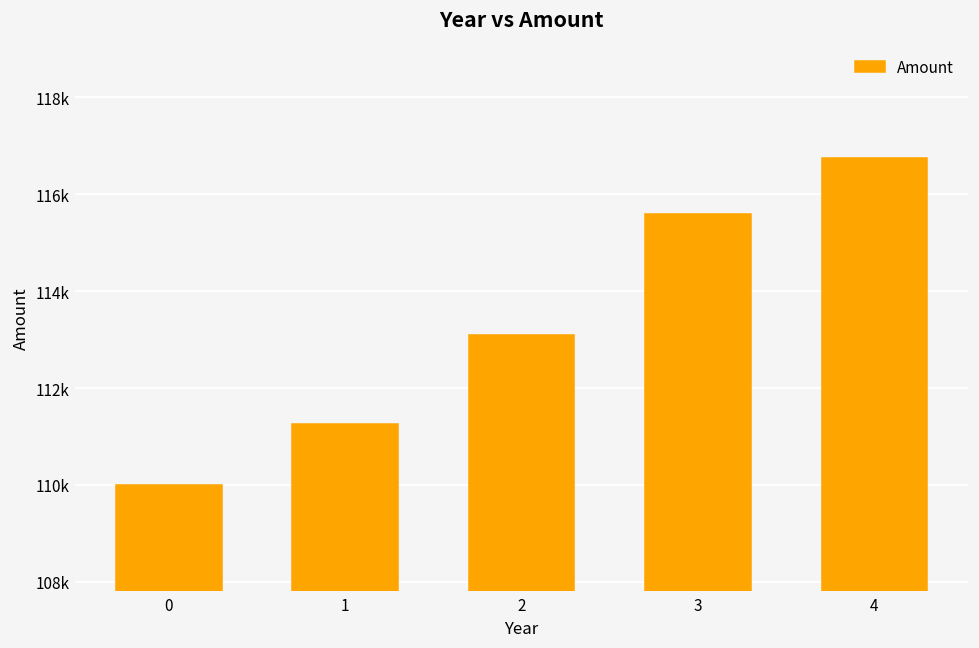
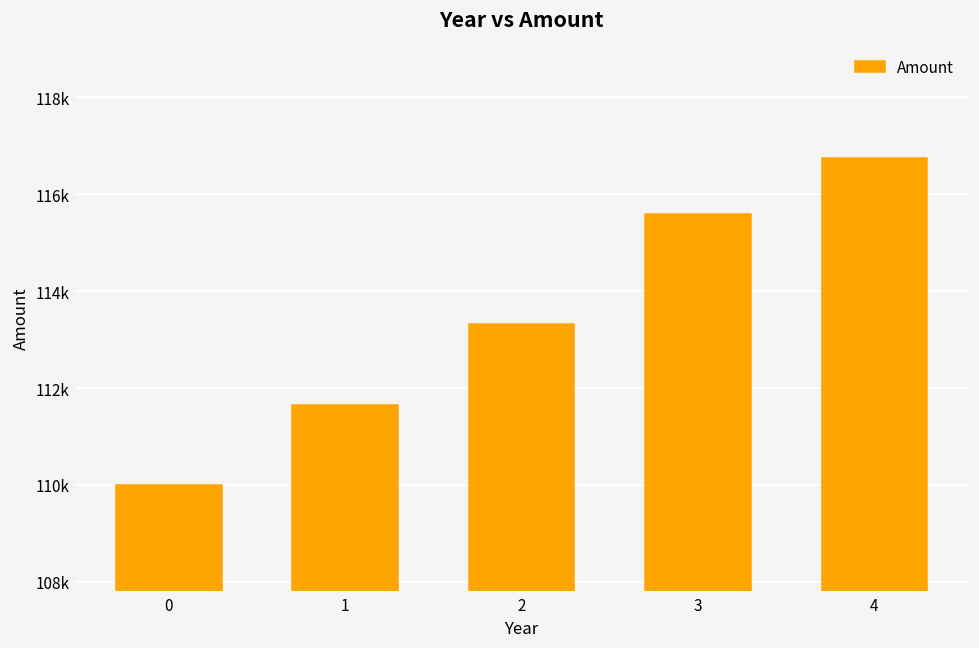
1: 111300 -> 111700
2: 113100 -> 113300
